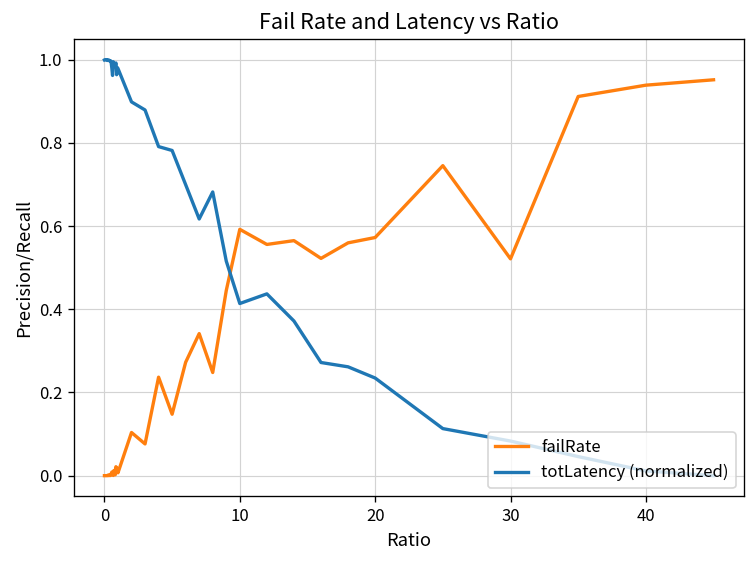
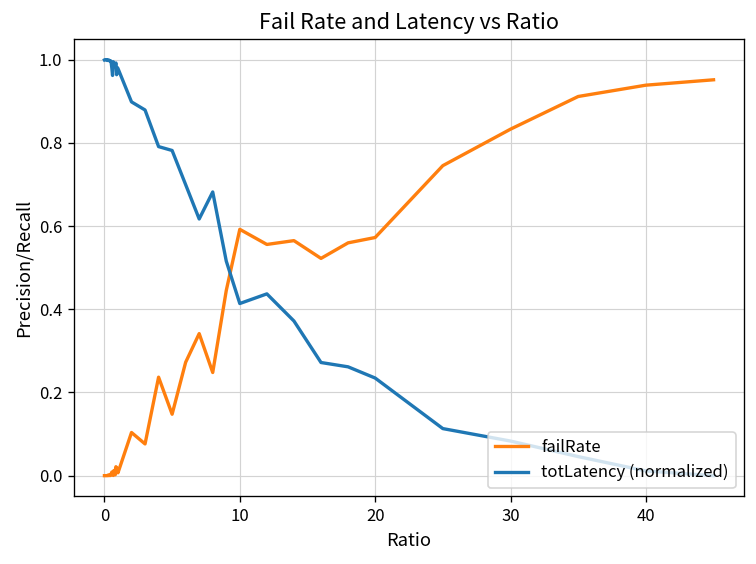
failRate, 30: 0.52 -> 0.83
